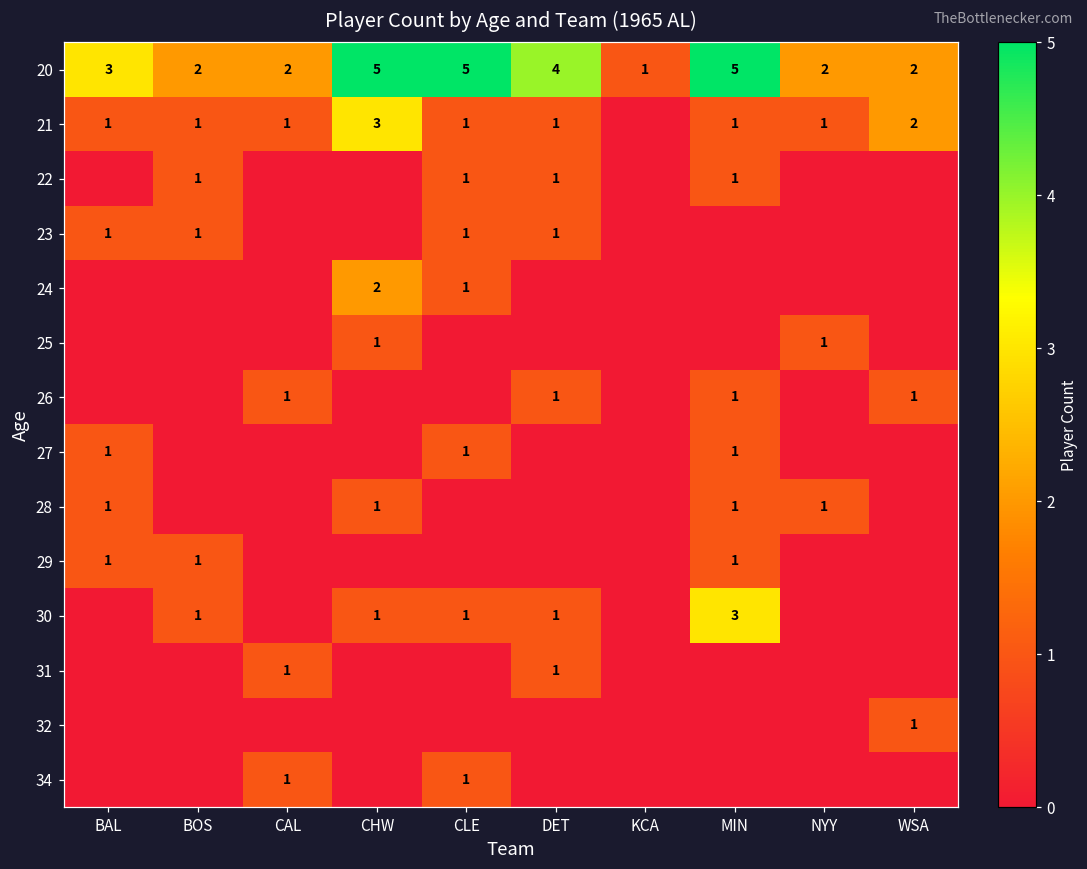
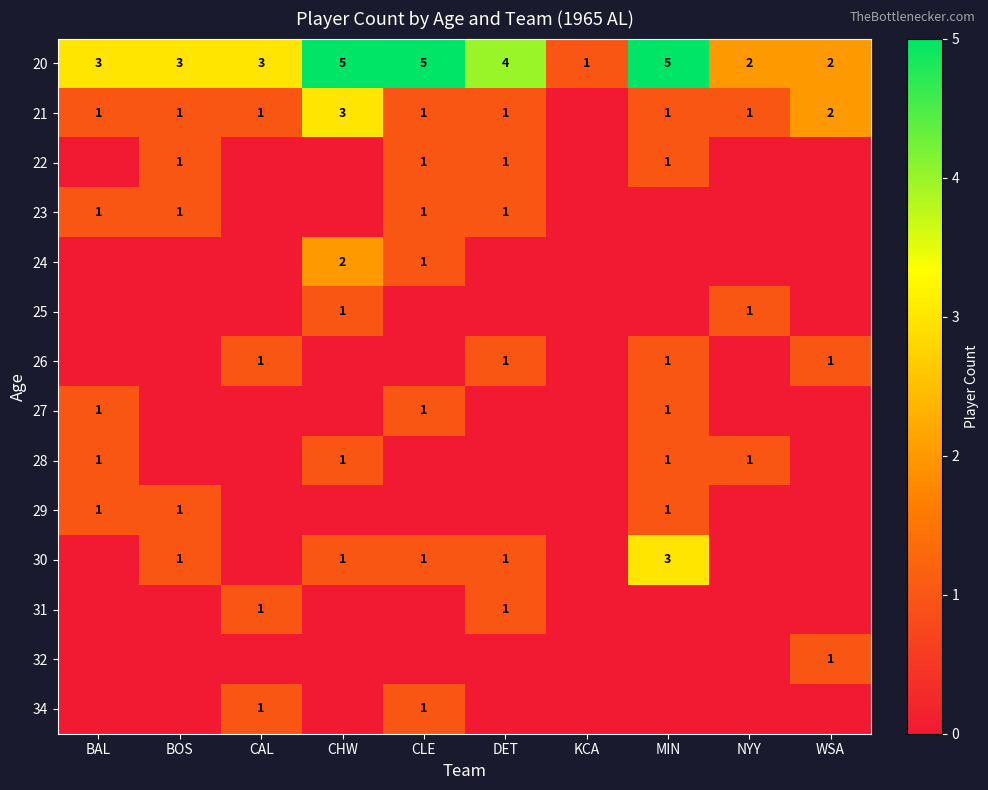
20, BOS: 2 -> 3
20, CAL: 2 -> 3
